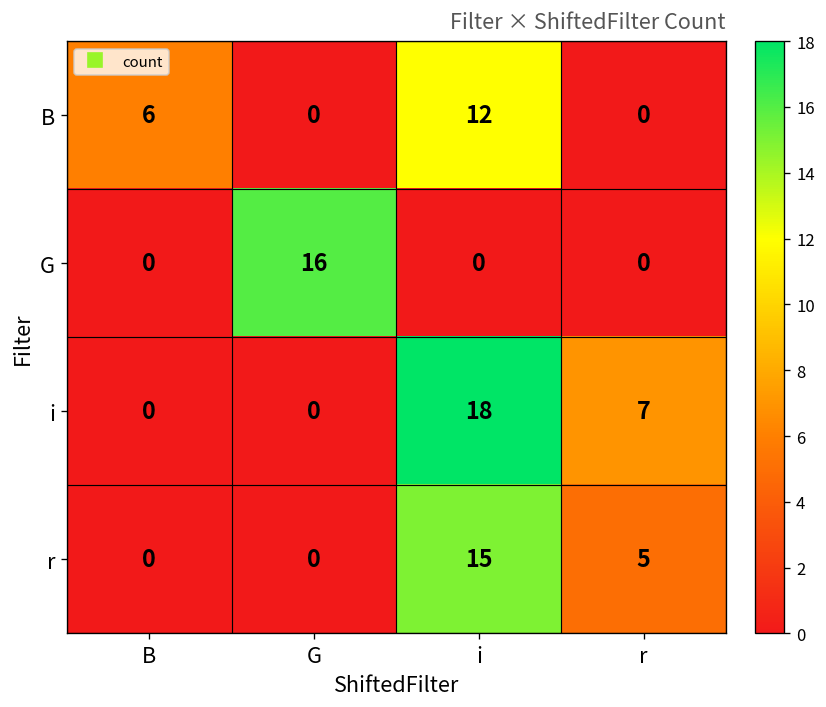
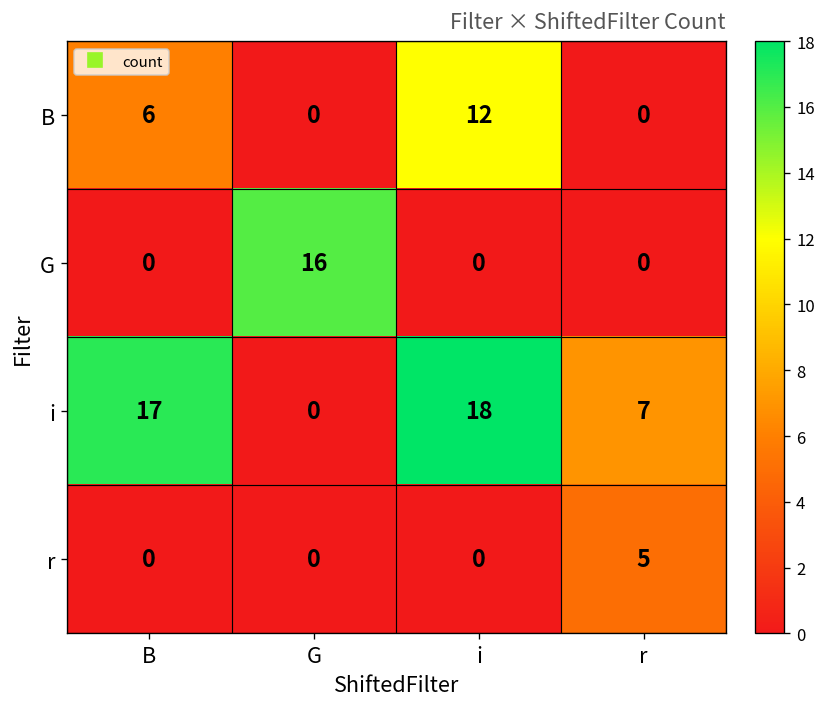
i, B: 0 -> 17
r, i: 15 -> 0
